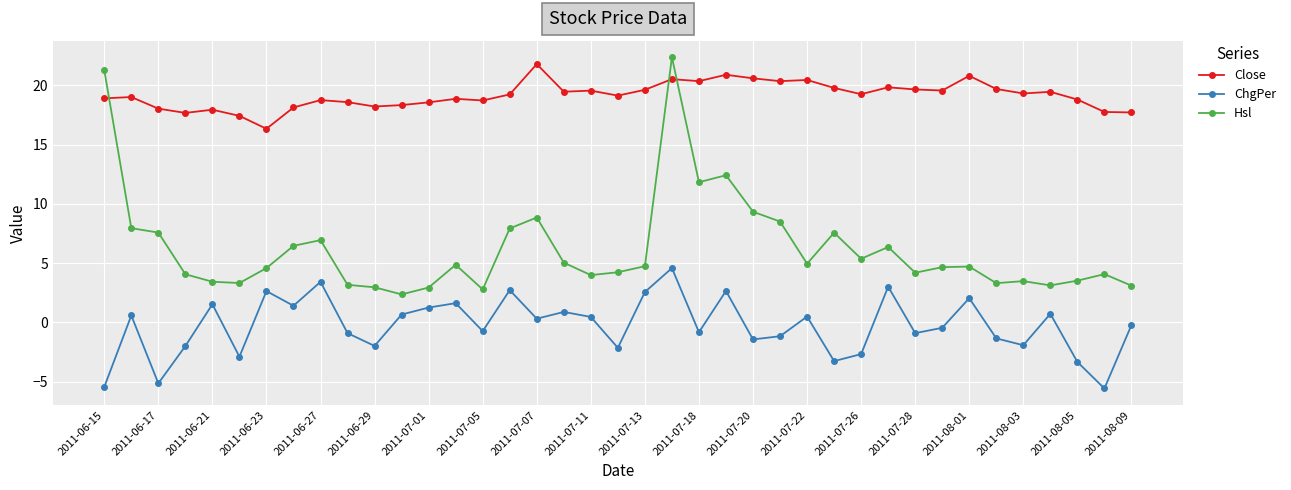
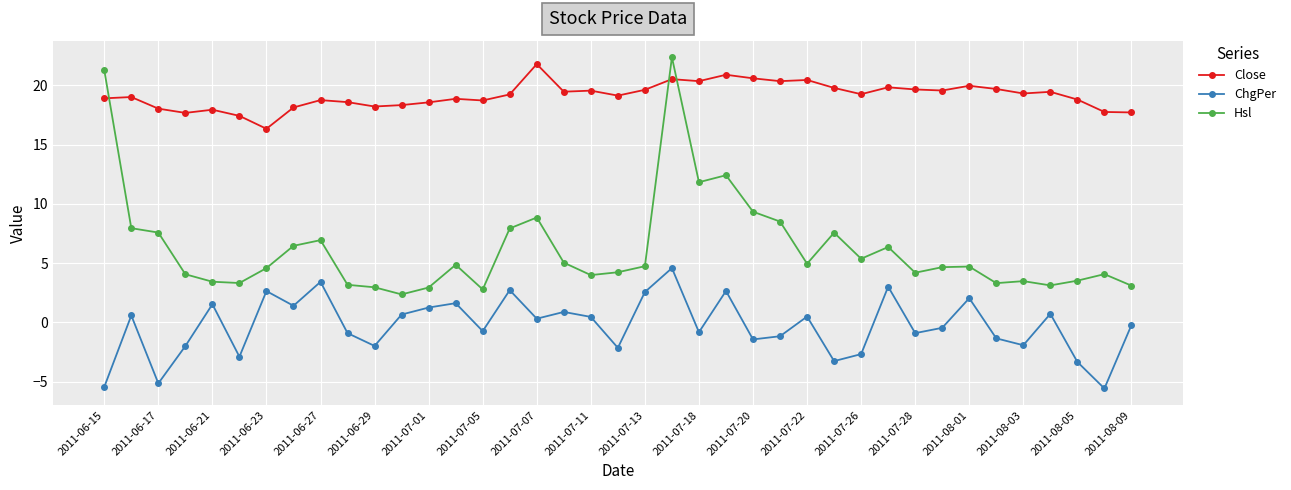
Close, 2011-08-01: 20.8 -> 20.0
